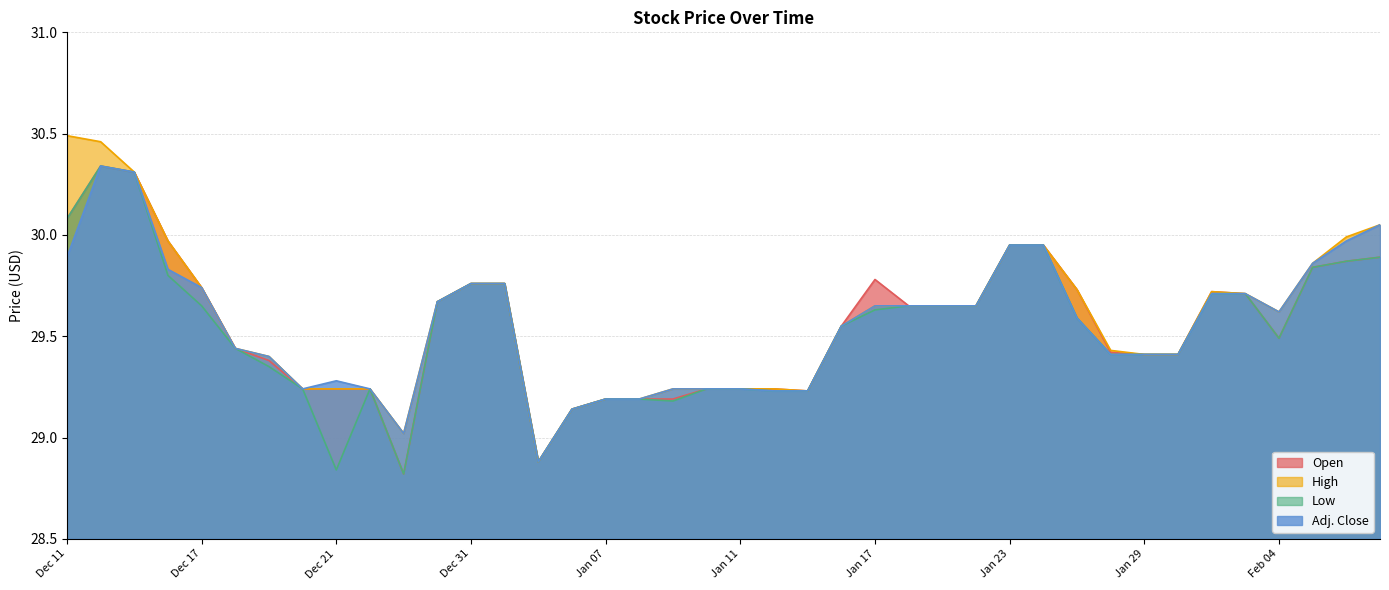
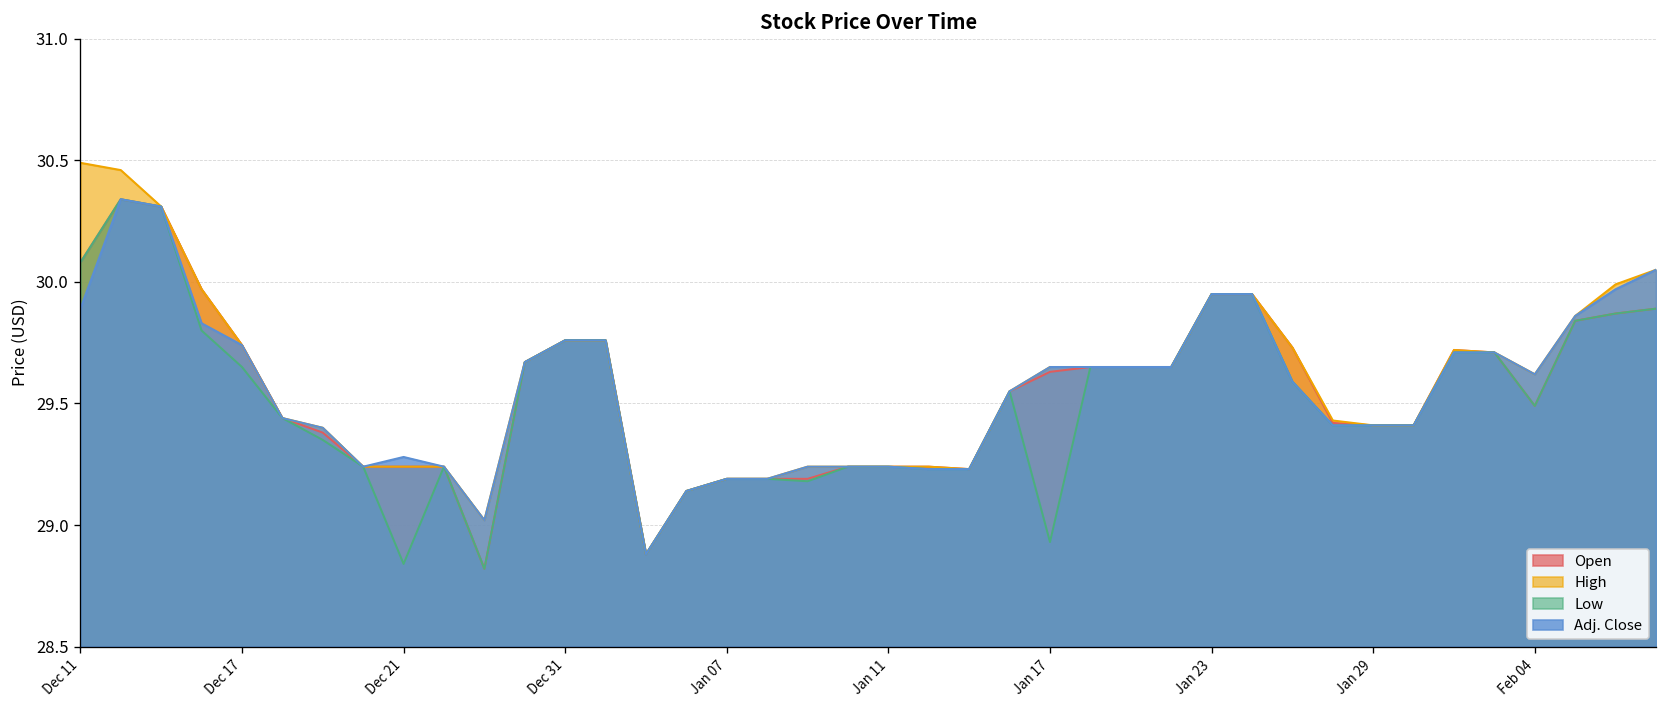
Open, Jan 17: 29.78 -> 29.63
Low, Jan 17: 29.63 -> 28.93
